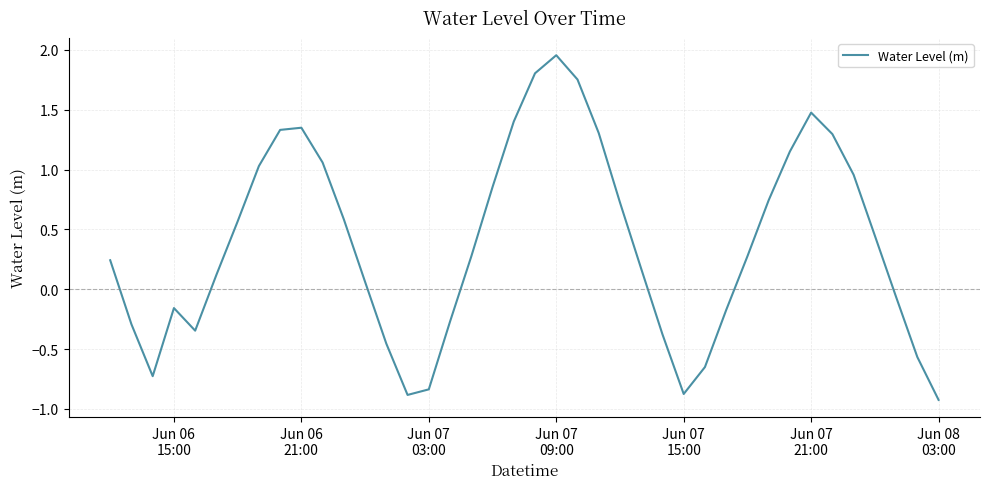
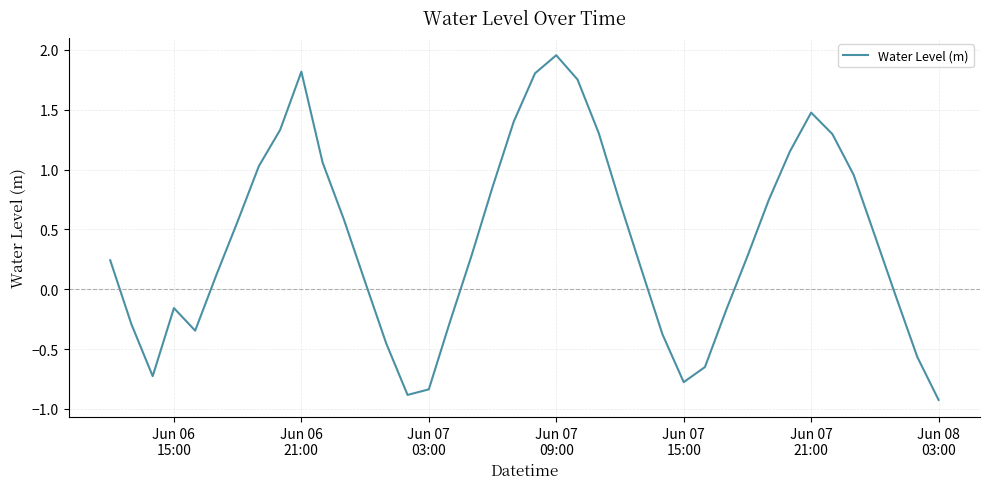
Jun 06 21:00: 1.35 -> 1.82
Jun 07 15:00: -0.88 -> -0.78
